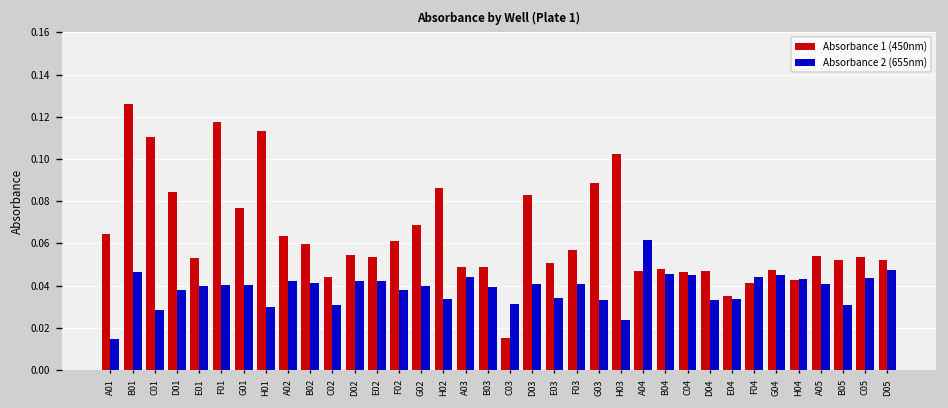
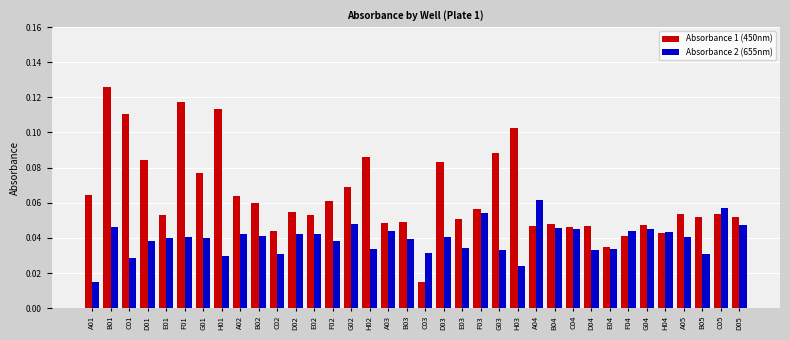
Absorbance 2 (655nm), G02: 0.040 -> 0.048
Absorbance 2 (655nm), F03: 0.041 -> 0.054
Absorbance 2 (655nm), C05: 0.043 -> 0.057
